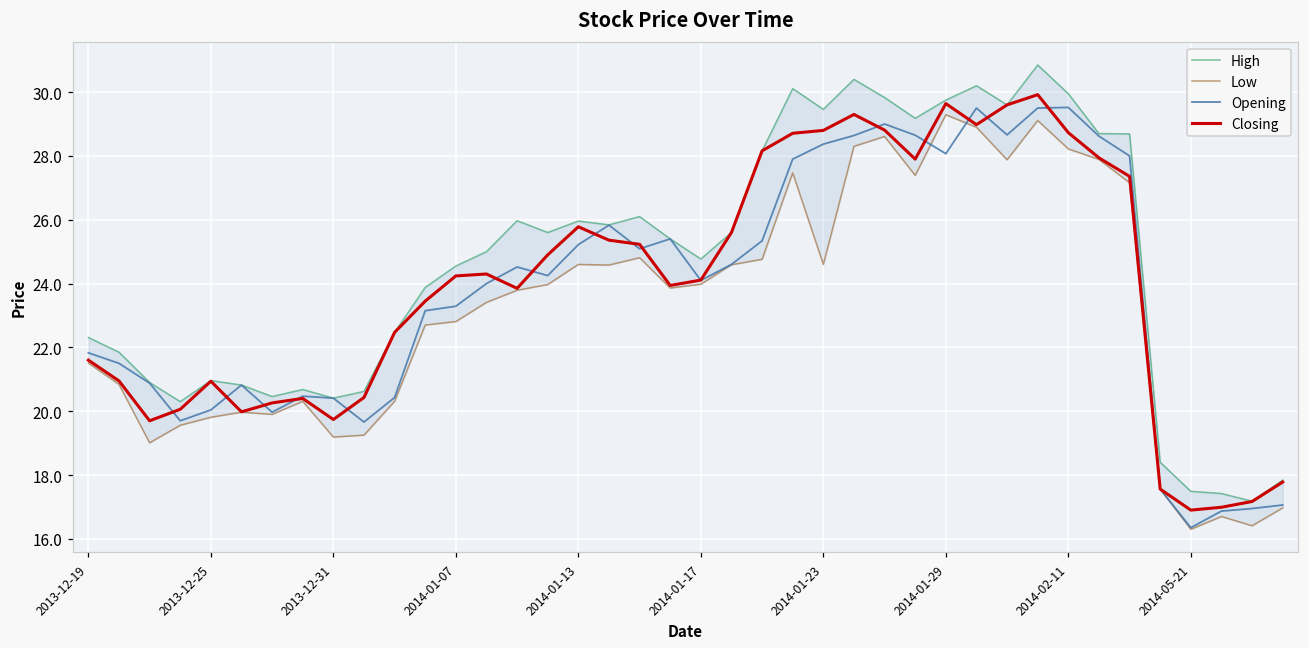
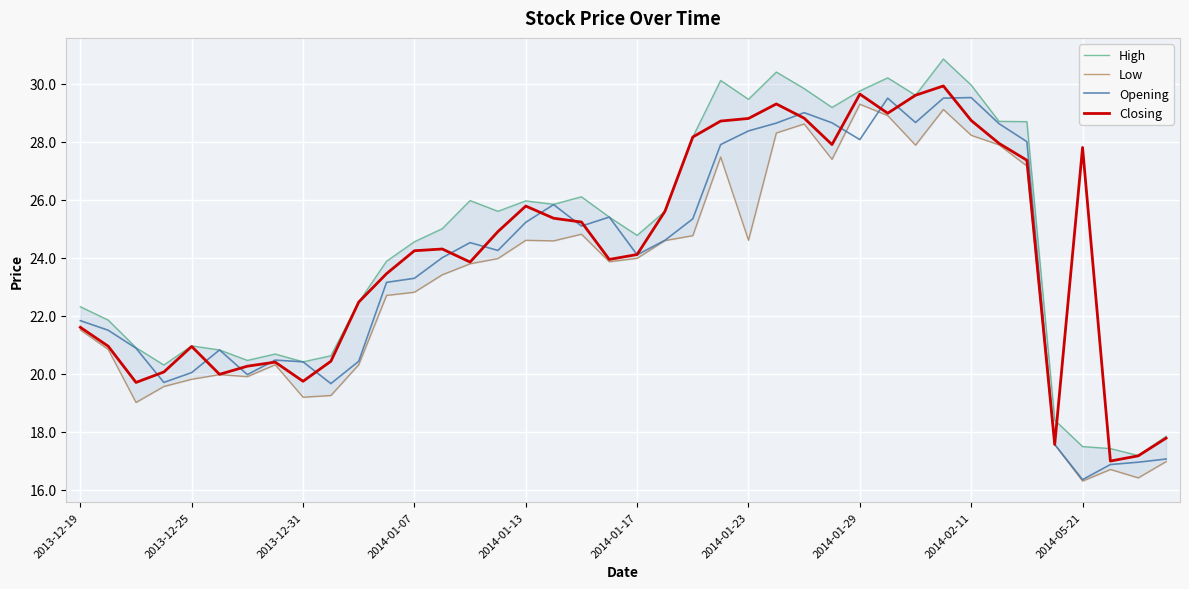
Closing, 2014-05-21: 16.9 -> 27.8
